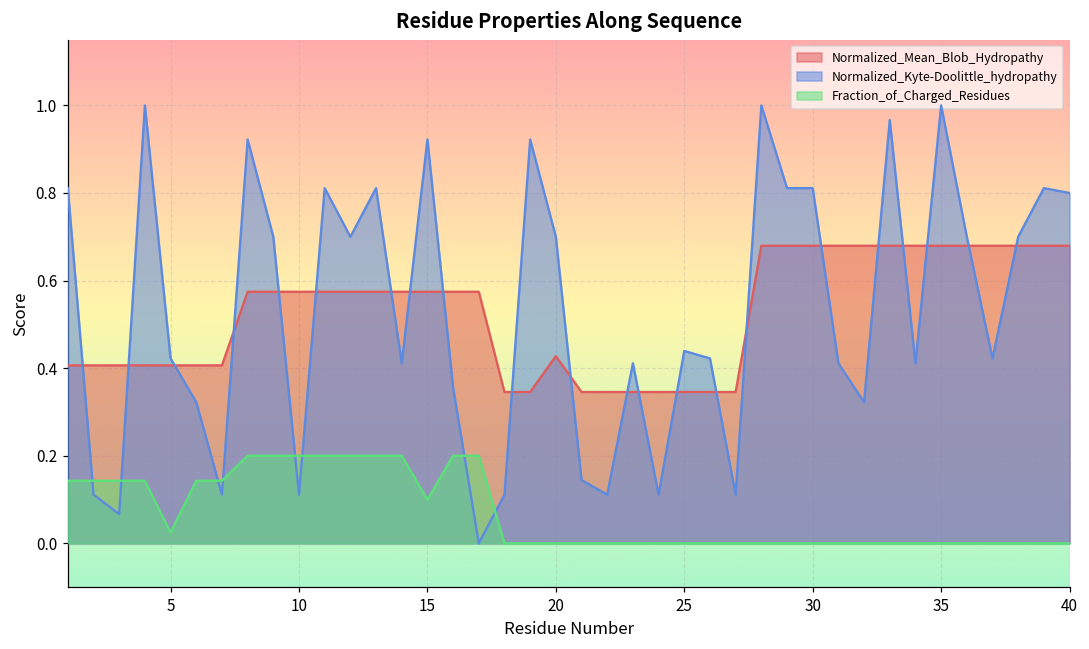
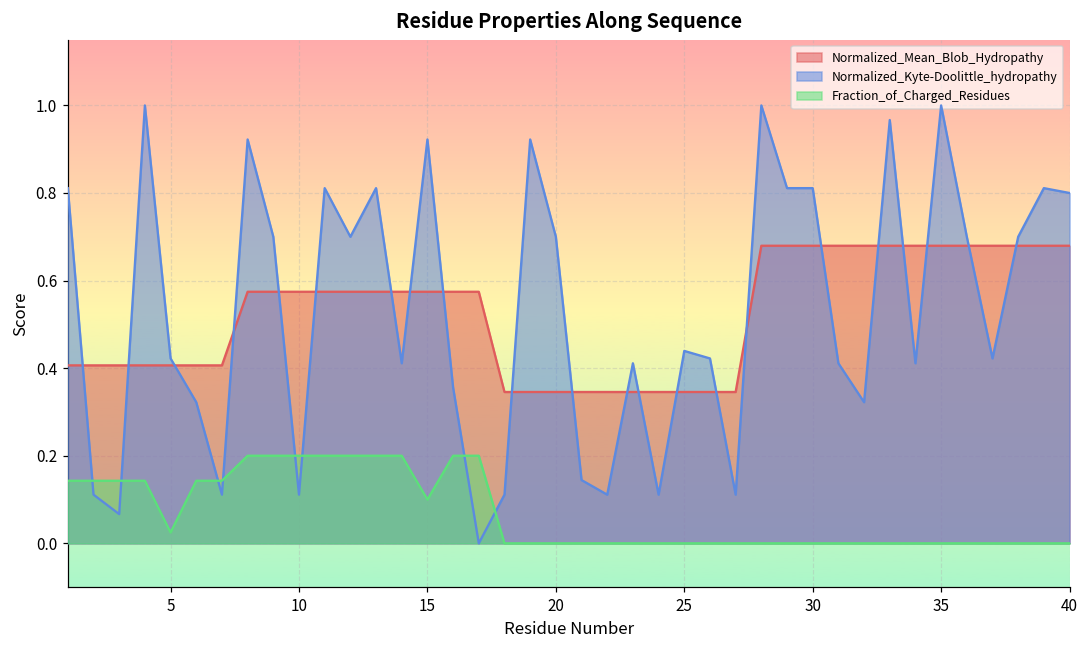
Normalized_Mean_Blob_Hydropathy, 20: 0.43 -> 0.35
